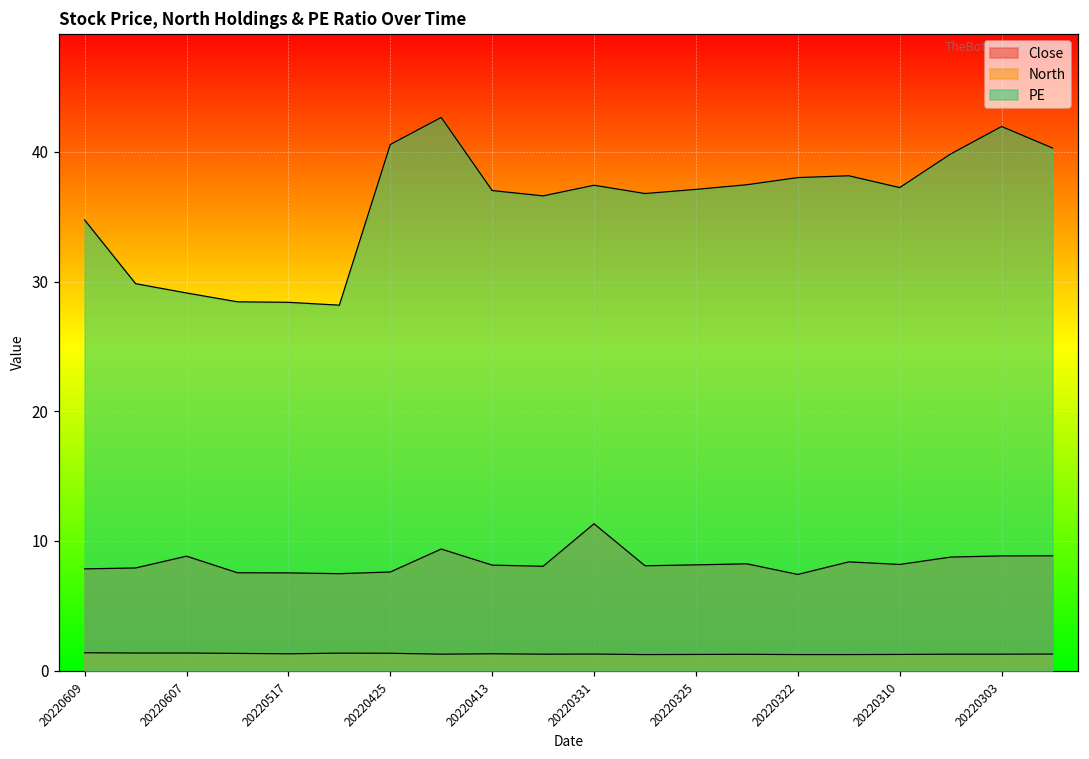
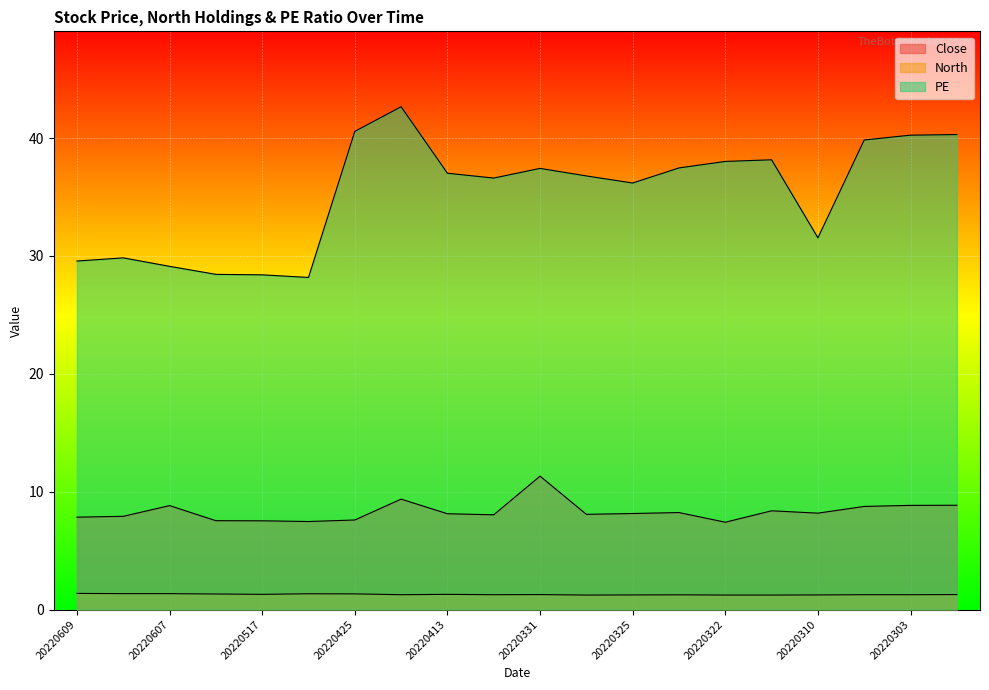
PE, 20220609: 34.8 -> 29.6
PE, 20220325: 37.1 -> 36.2
PE, 20220310: 37.3 -> 31.5
PE, 20220303: 42.0 -> 40.3
